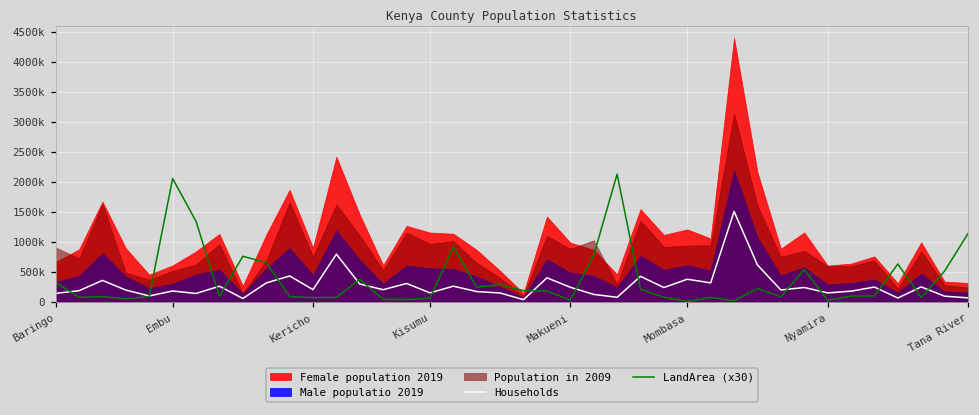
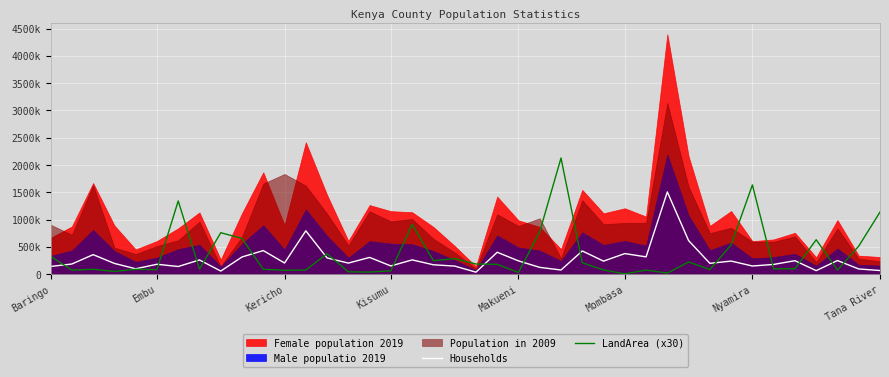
LandArea (x30), Embu: 2100000 -> 100000
Population in 2009, Kericho: 800000 -> 1800000
LandArea (x30), Nyamira: 0 -> 1600000
